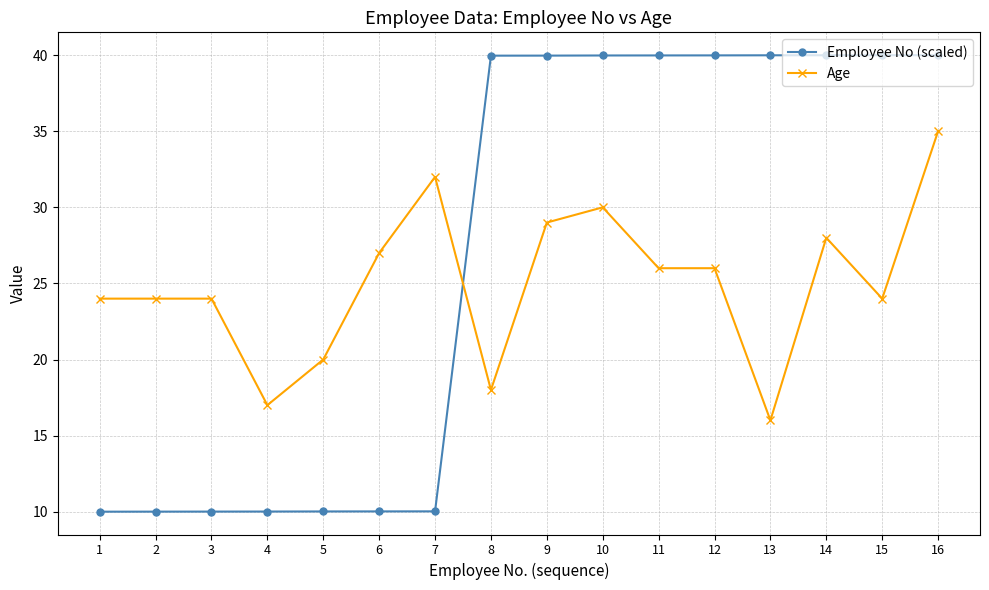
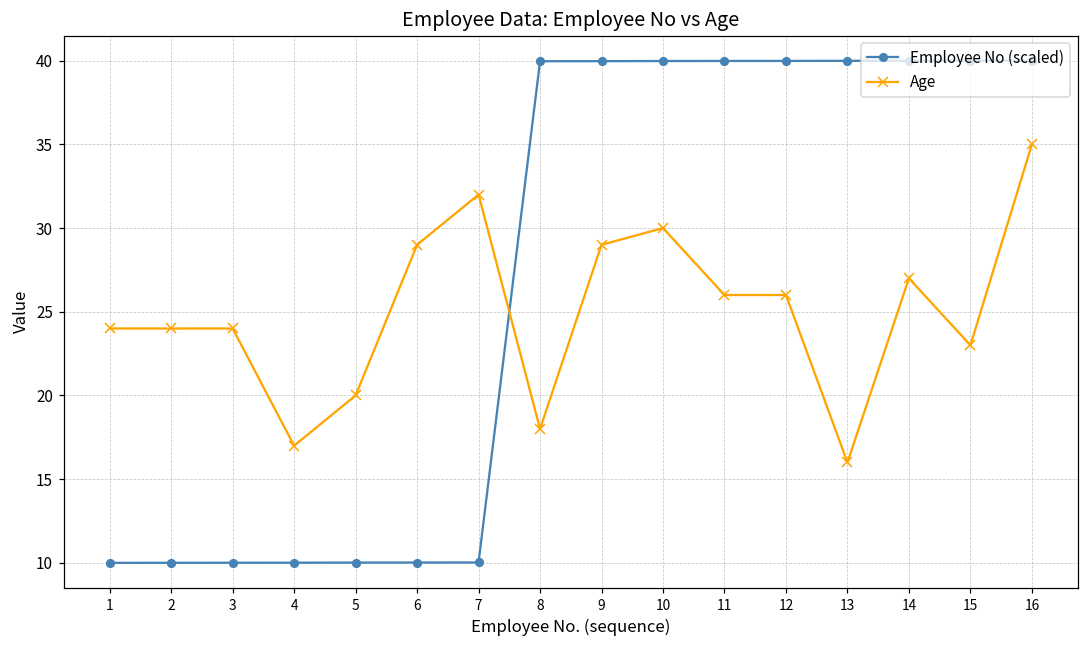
Age, 6: 27 -> 29
Age, 14: 28 -> 27
Age, 15: 24 -> 23
